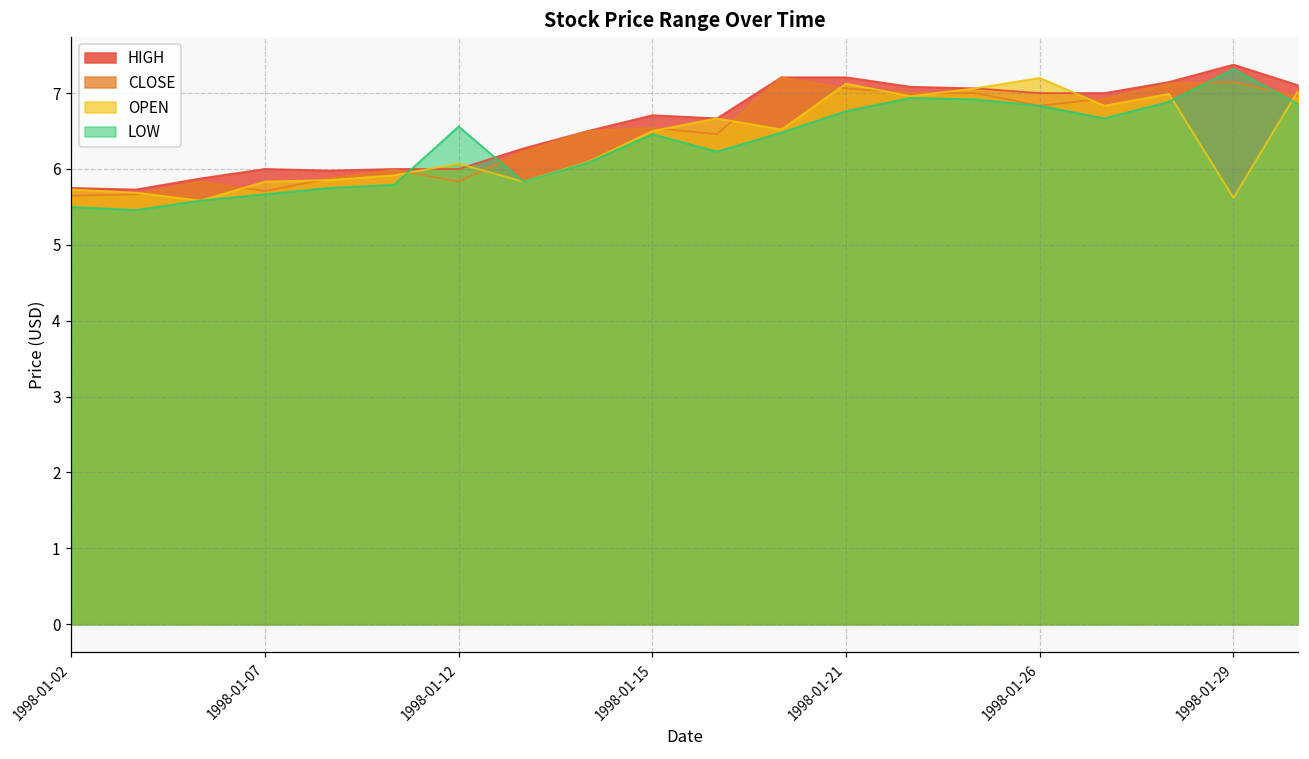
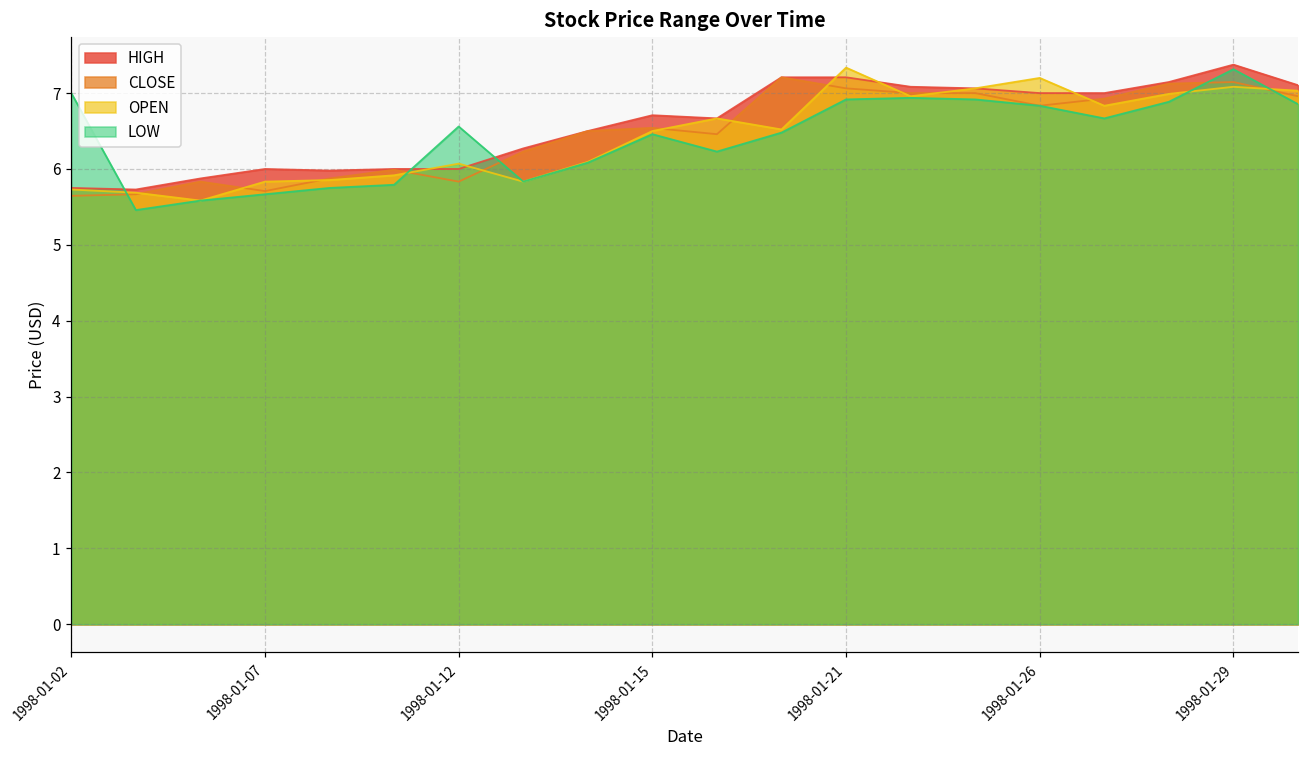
LOW, 1998-01-02: 5.5 -> 7.0
OPEN, 1998-01-21: 7.1 -> 7.3
LOW, 1998-01-21: 6.8 -> 6.9
OPEN, 1998-01-29: 5.6 -> 7.1
